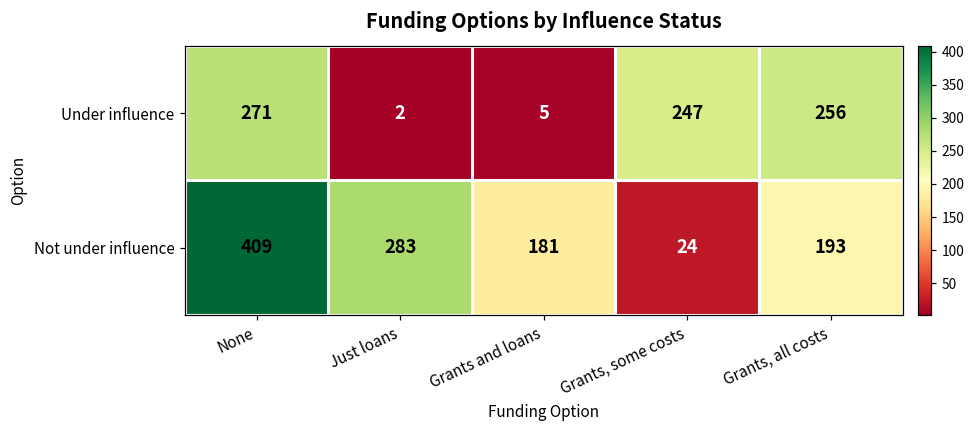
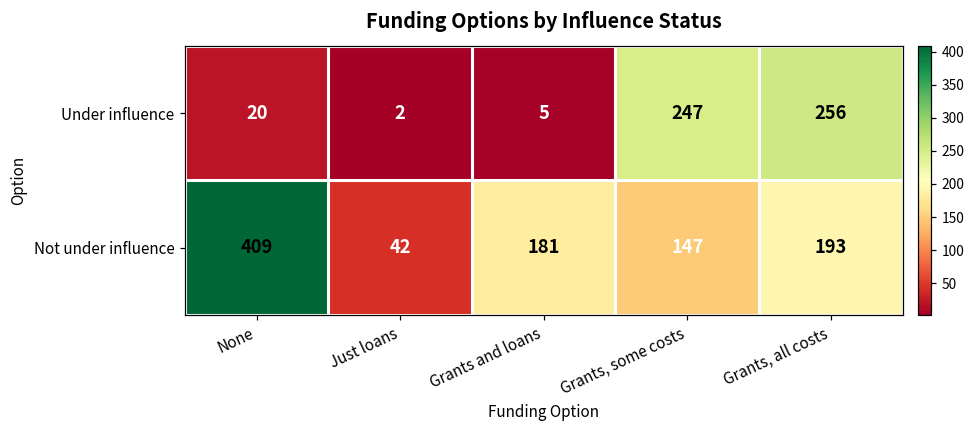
Under influence, None: 271 -> 20
Not under influence, Just loans: 283 -> 42
Not under influence, Grants, some costs: 24 -> 147
